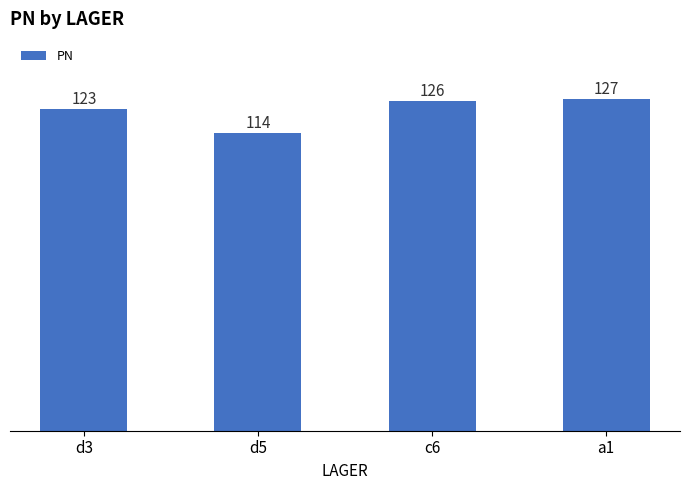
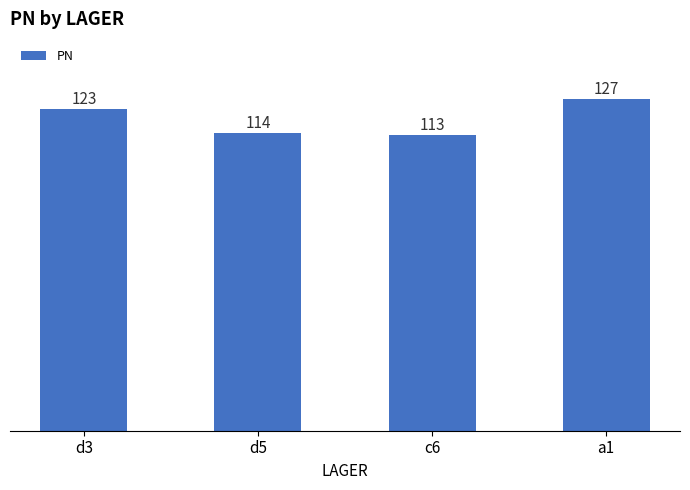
c6: 126 -> 113
